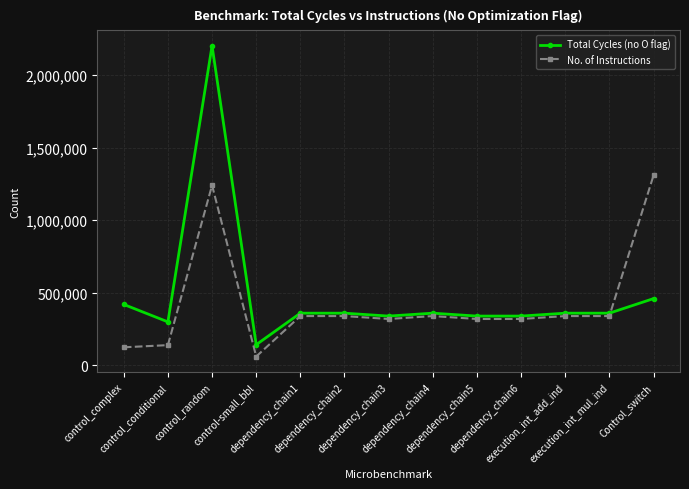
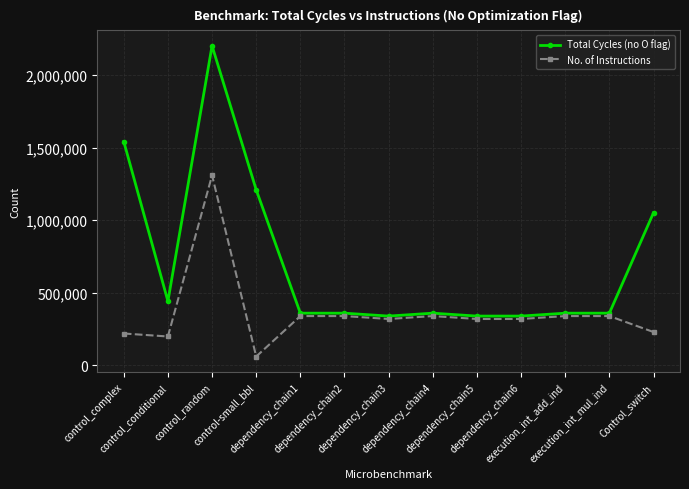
Total Cycles (no O flag), control_complex: 420,000 -> 1,540,000
No. of Instructions, control_complex: 130,000 -> 220,000
Total Cycles (no O flag), control_conditional: 300,000 -> 440,000
No. of Instructions, control_conditional: 140,000 -> 200,000
No. of Instructions, control_random: 1,240,000 -> 1,310,000
Total Cycles (no O flag), control-small_bbl: 140,000 -> 1,210,000
Total Cycles (no O flag), Control_switch: 460,000 -> 1,050,000
No. of Instructions, Control_switch: 1,310,000 -> 230,000
